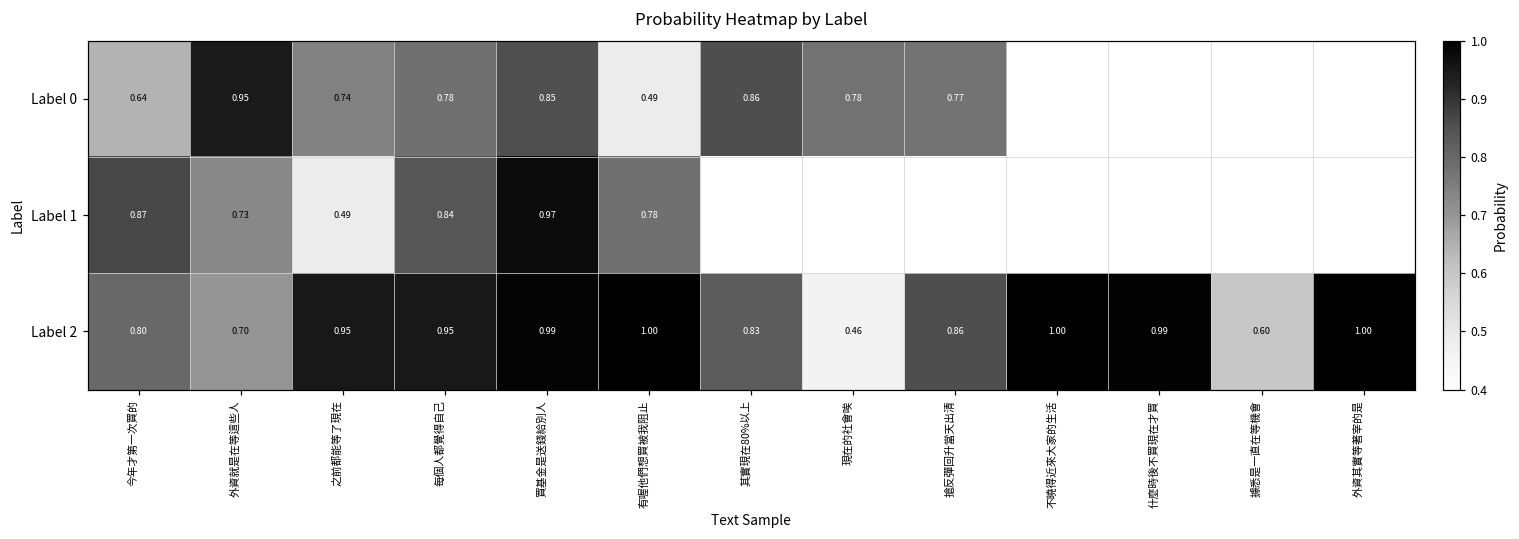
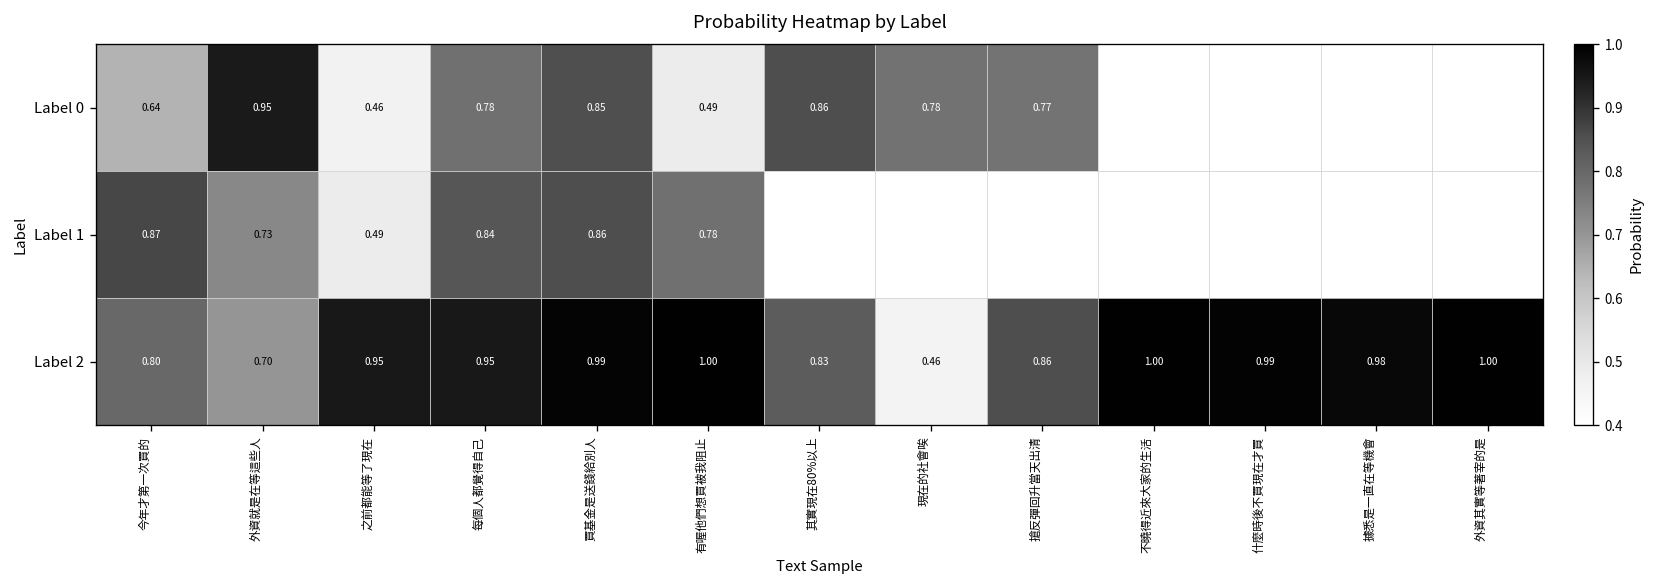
Label 0, 之前都能等了現在: 0.74 -> 0.46
Label 1, 買基金是送錢給別人: 0.97 -> 0.86
Label 2, 據悉是一直在等機會: 0.60 -> 0.98
